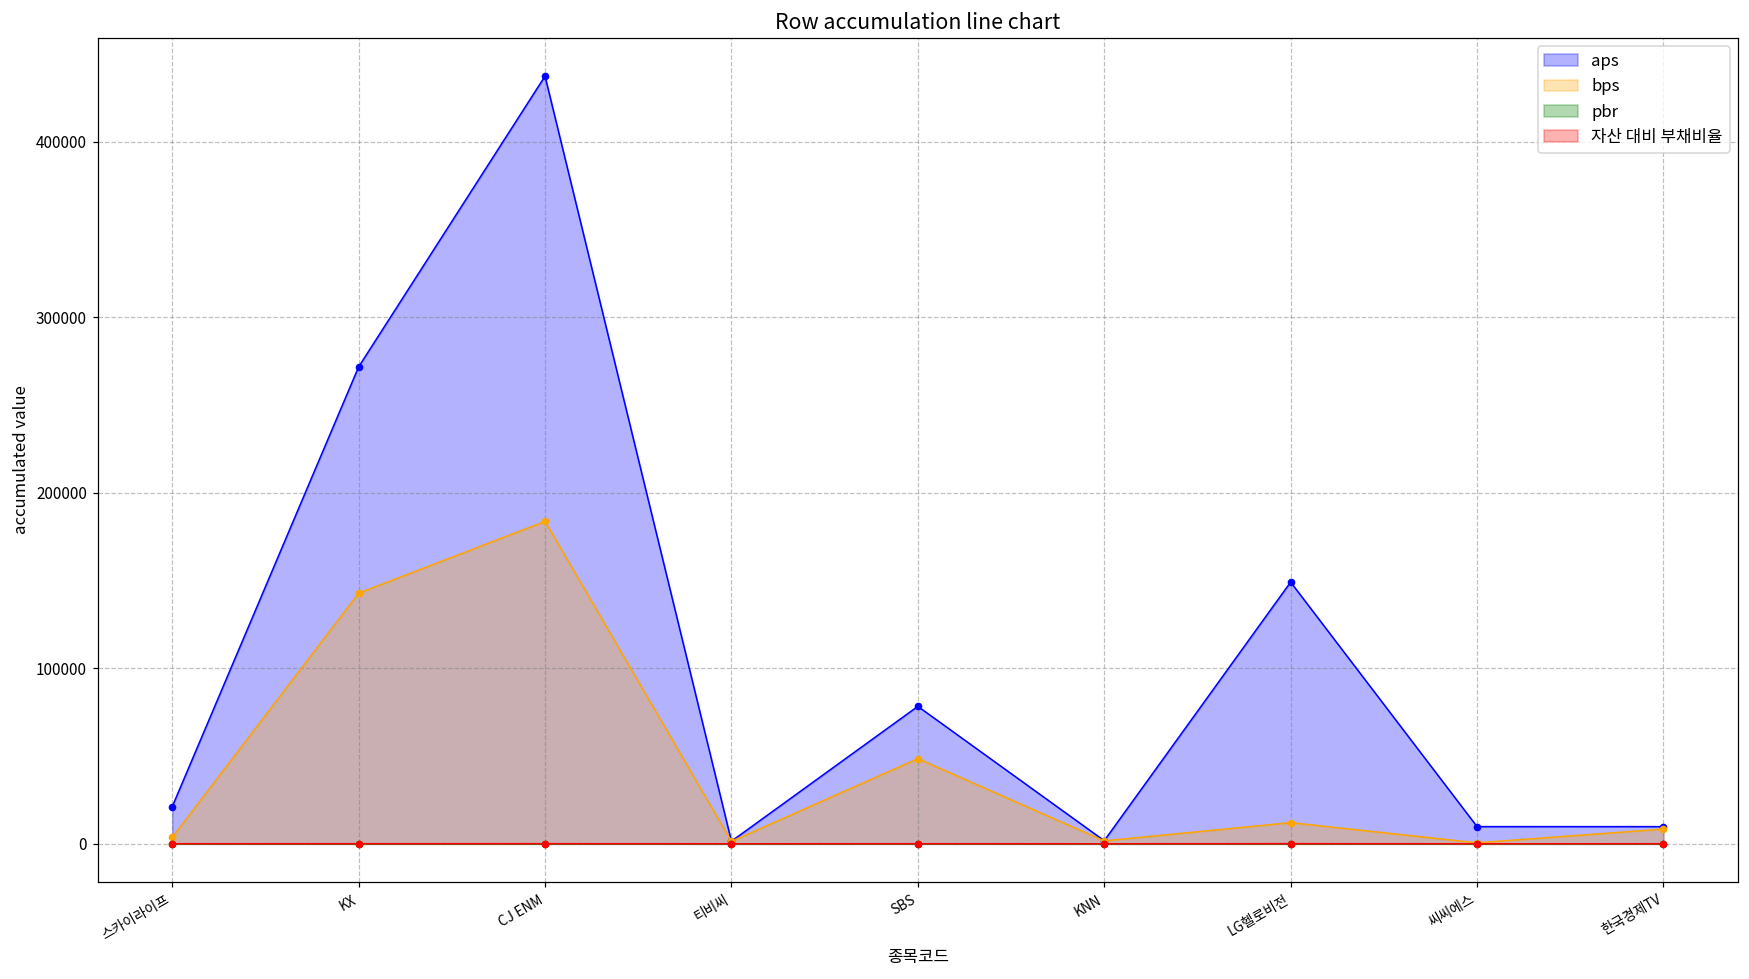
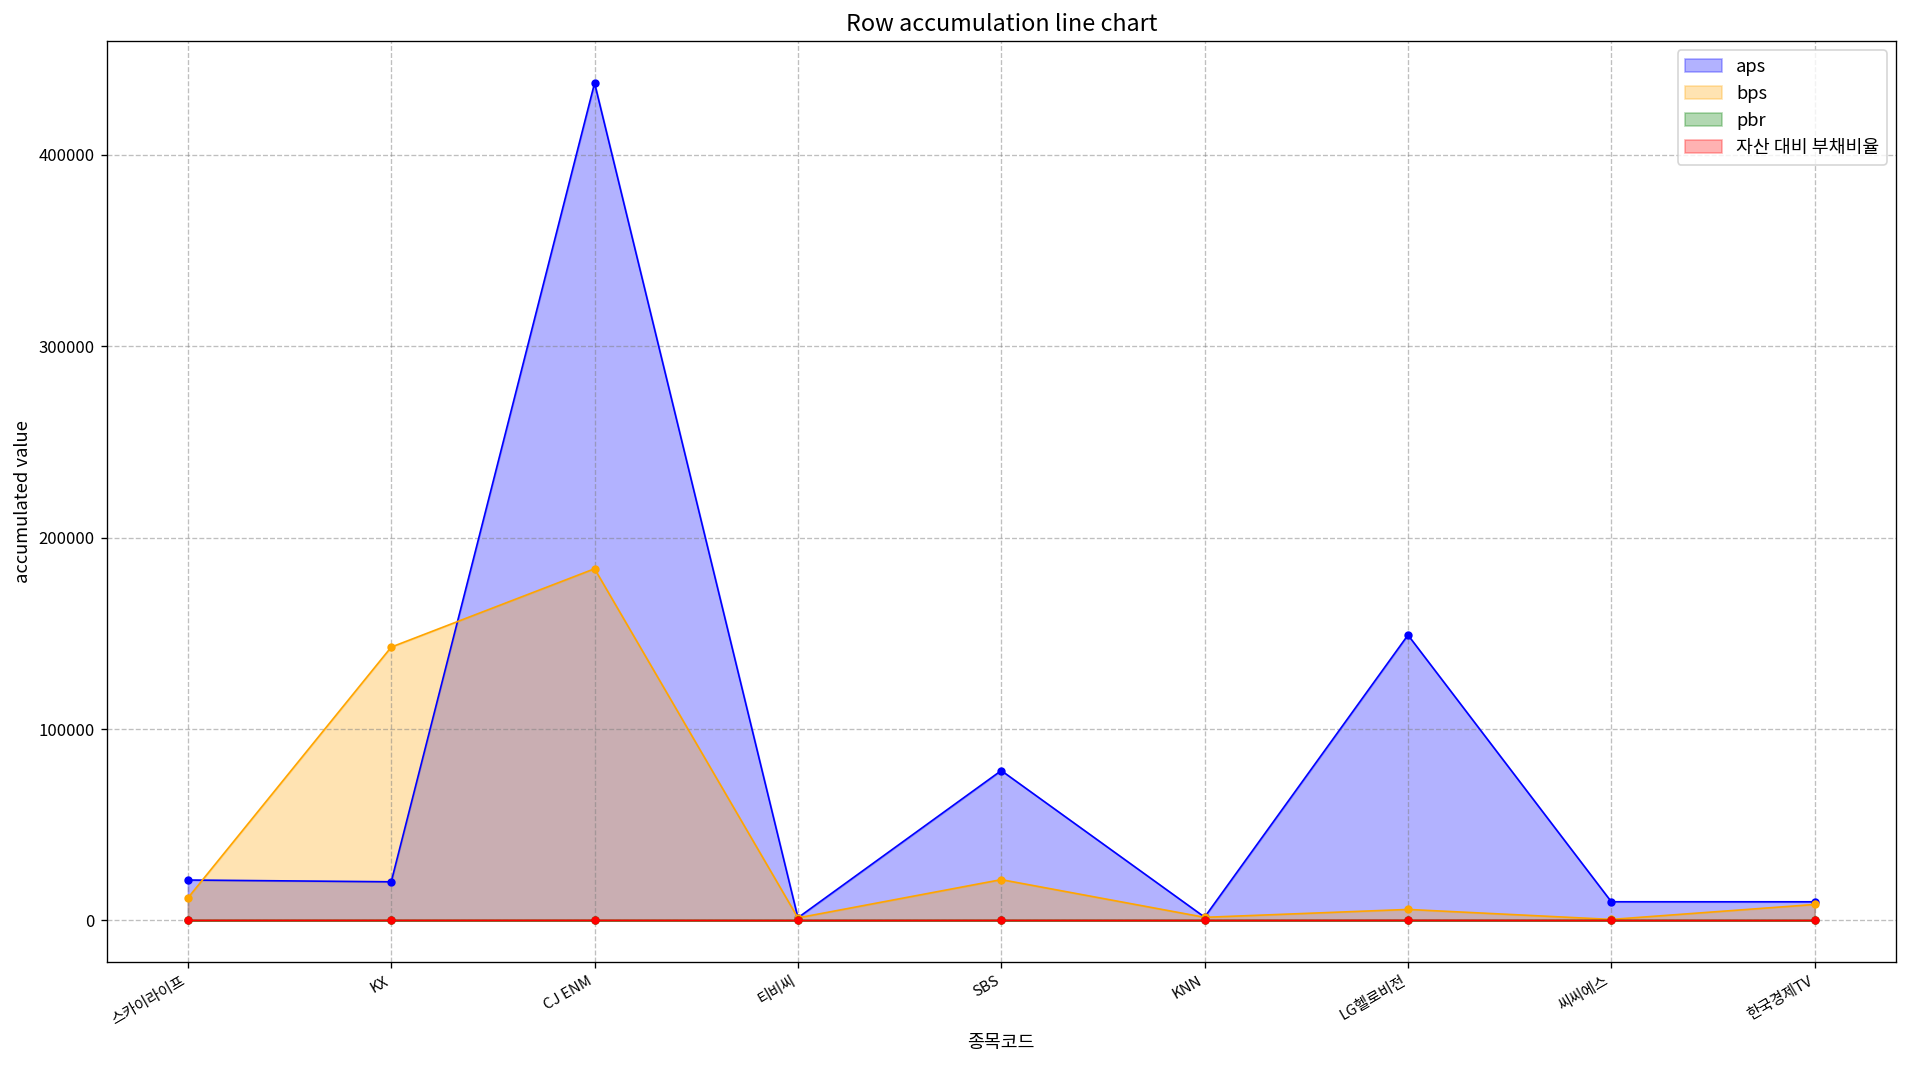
bps, 스카이라이프: 4000 -> 12000
aps, KX: 272000 -> 20000
bps, SBS: 49000 -> 21000
bps, LG헬로비전: 12000 -> 6000
